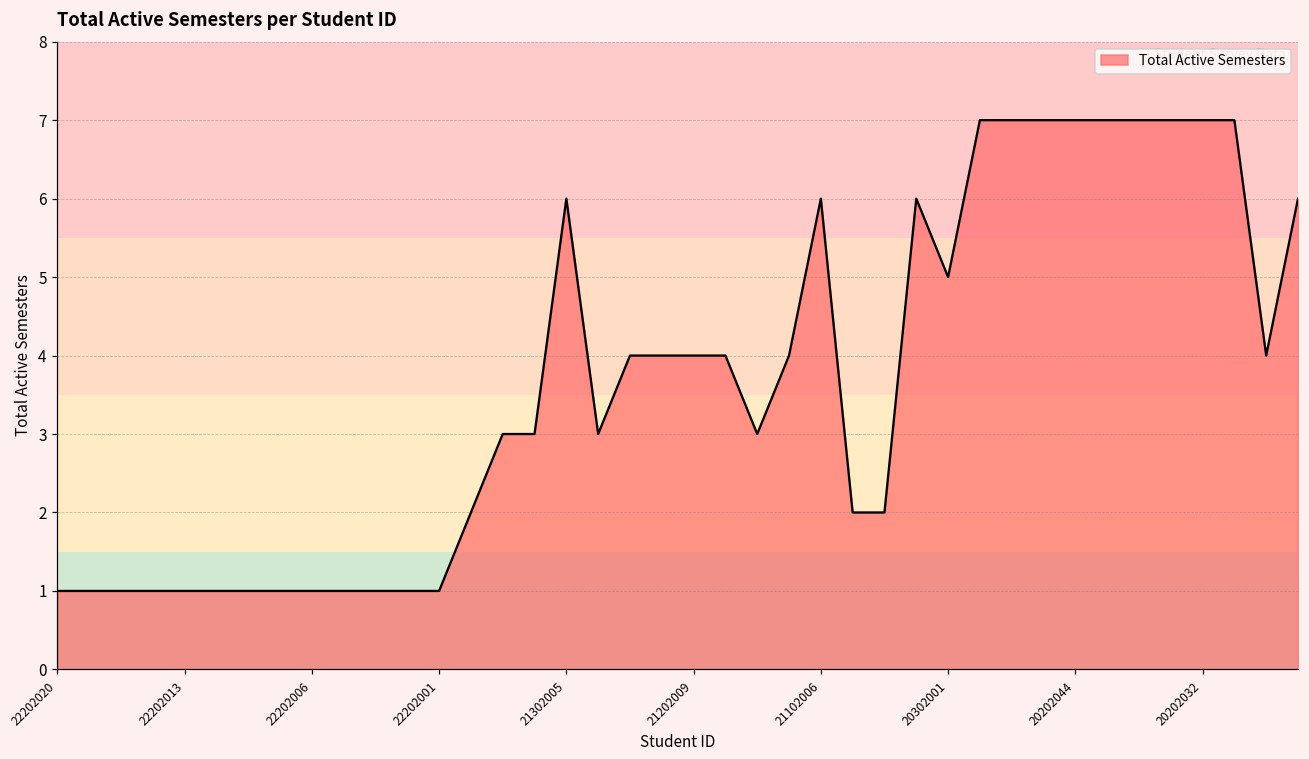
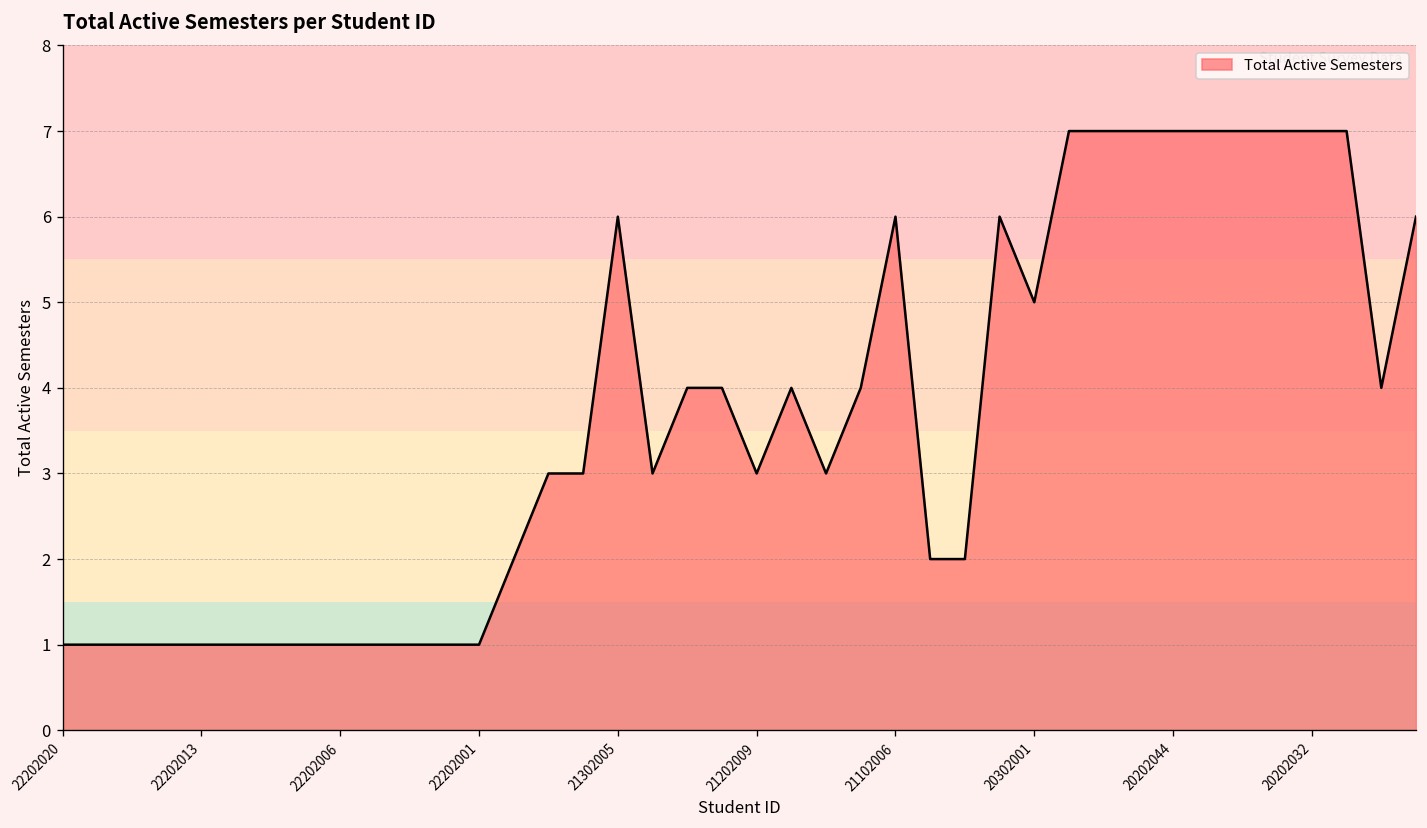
21202009: 4 -> 3
